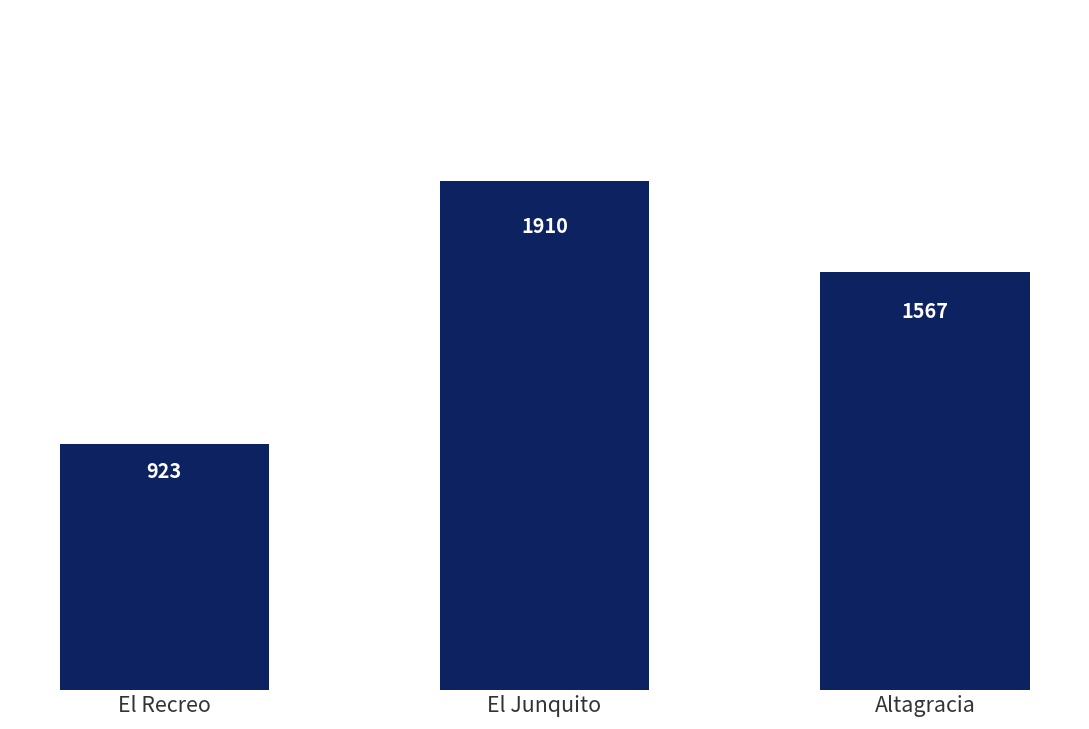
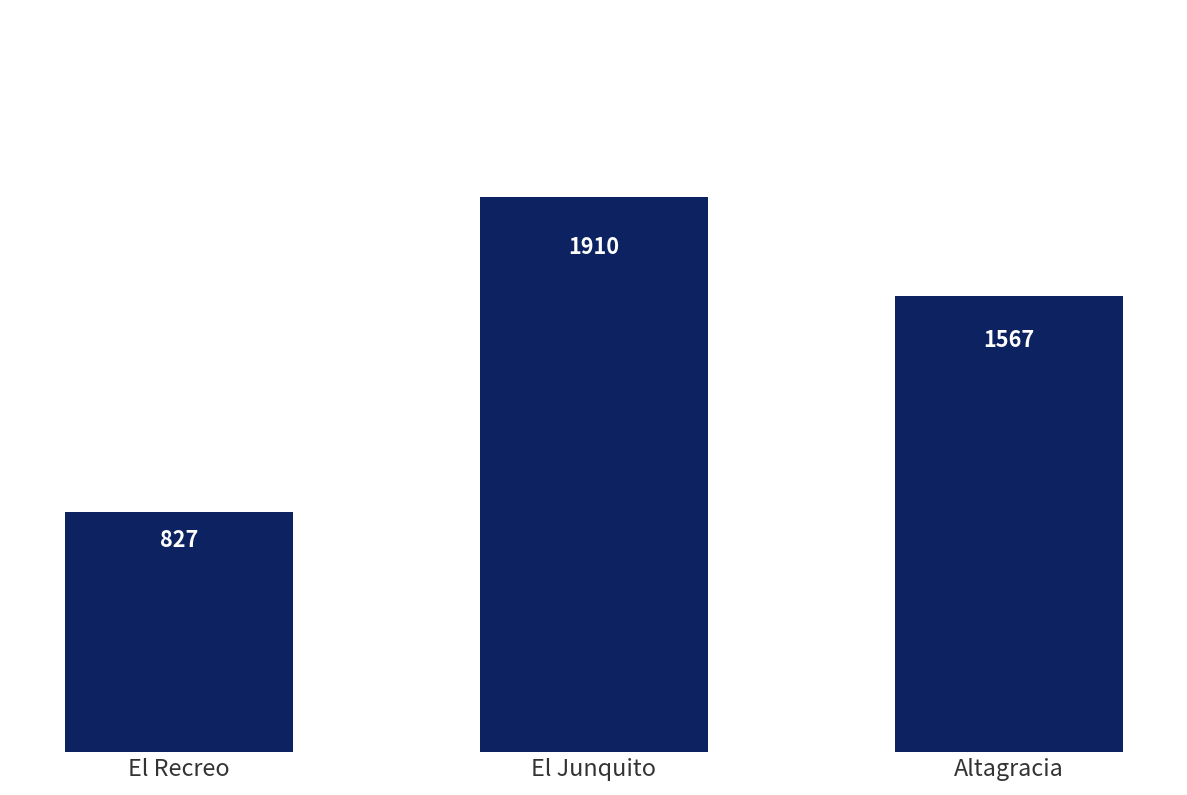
El Recreo: 923 -> 827
